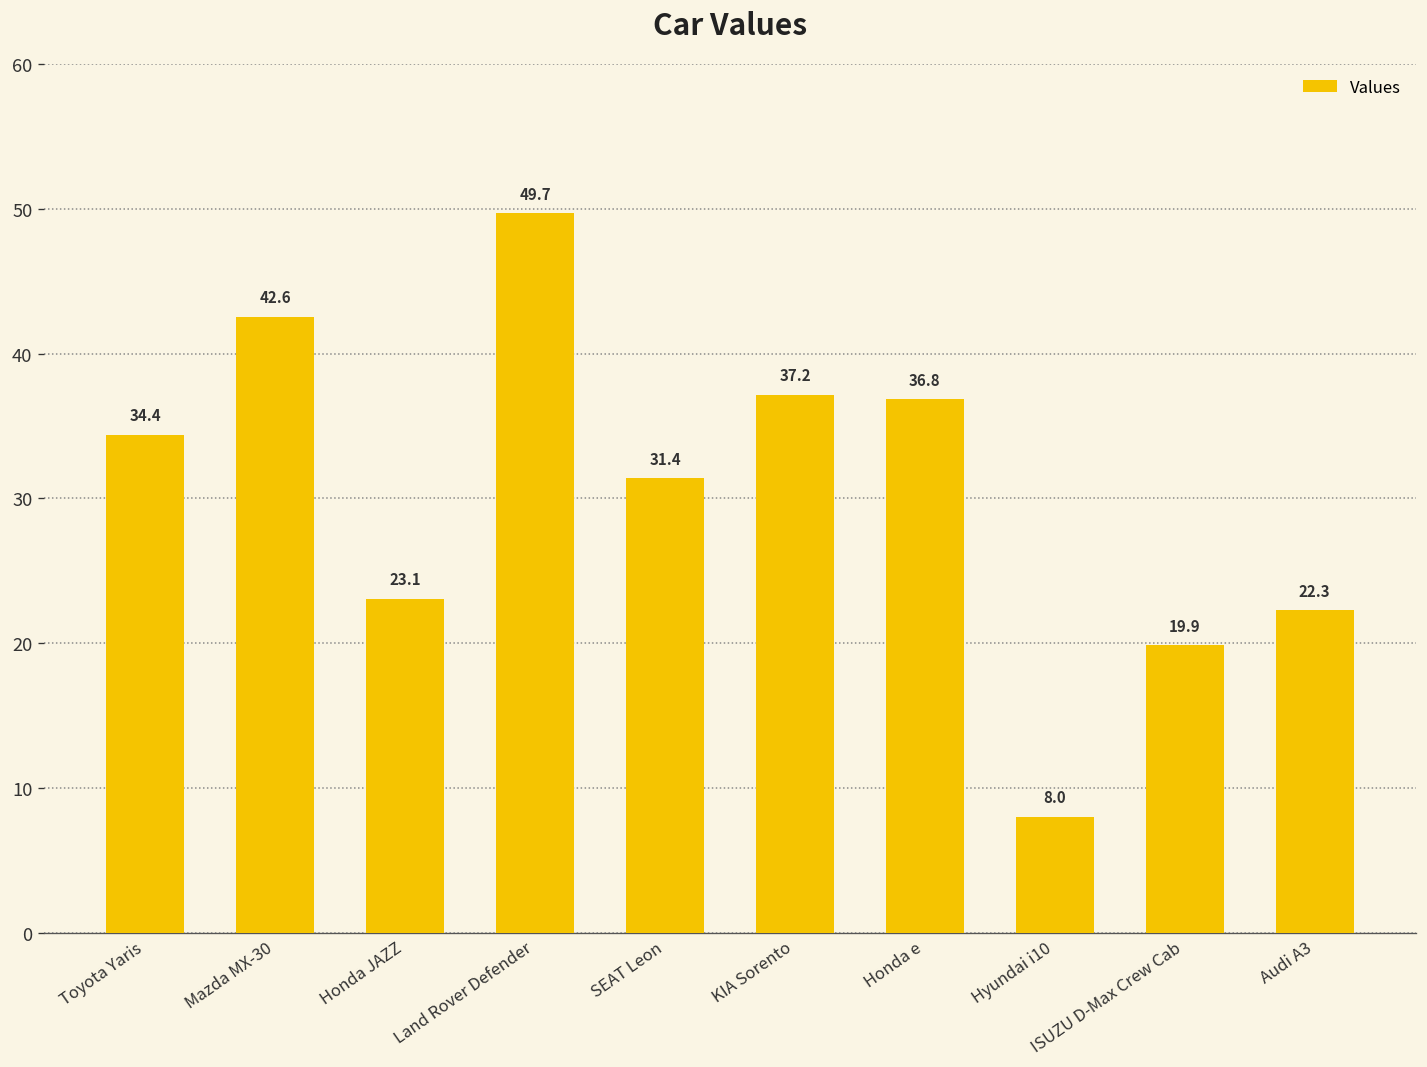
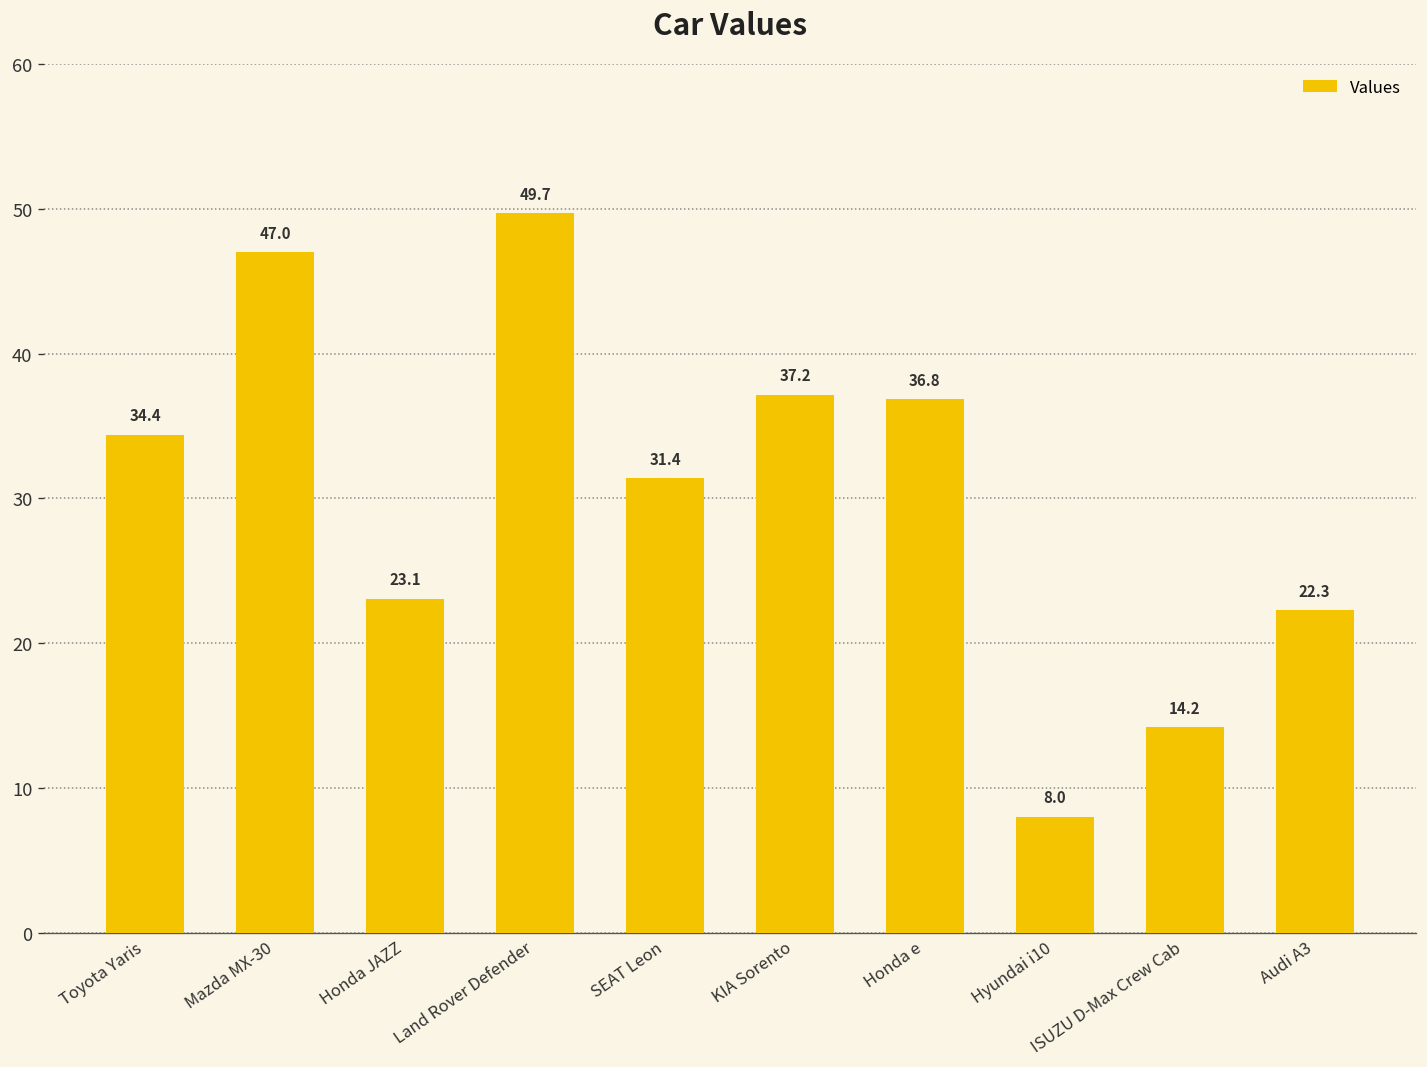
Mazda MX-30: 42.6 -> 47.0
ISUZU D-Max Crew Cab: 19.9 -> 14.2
